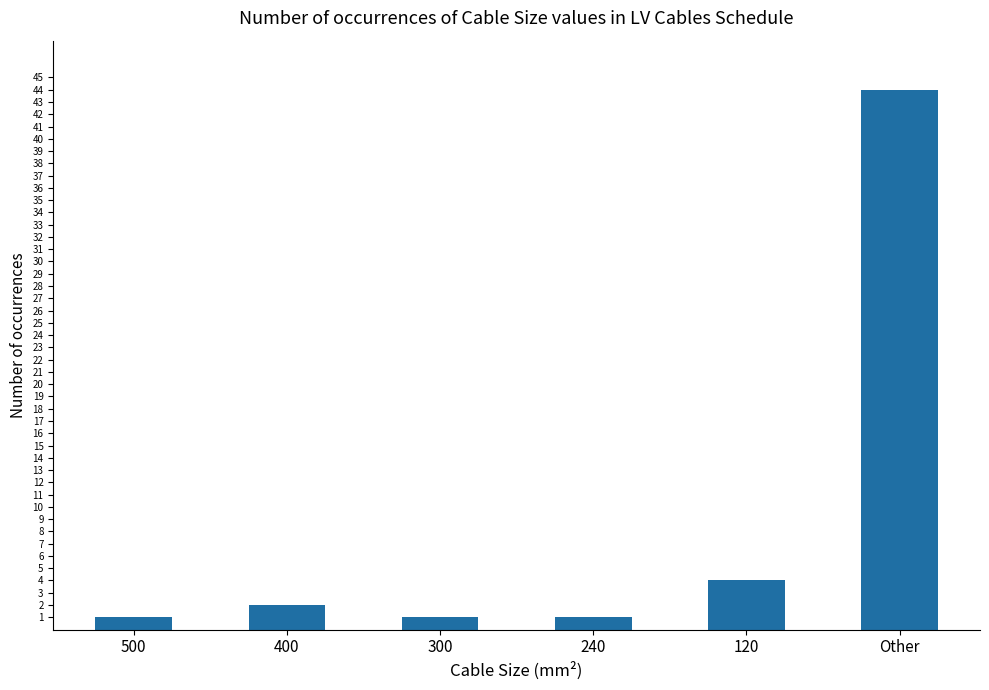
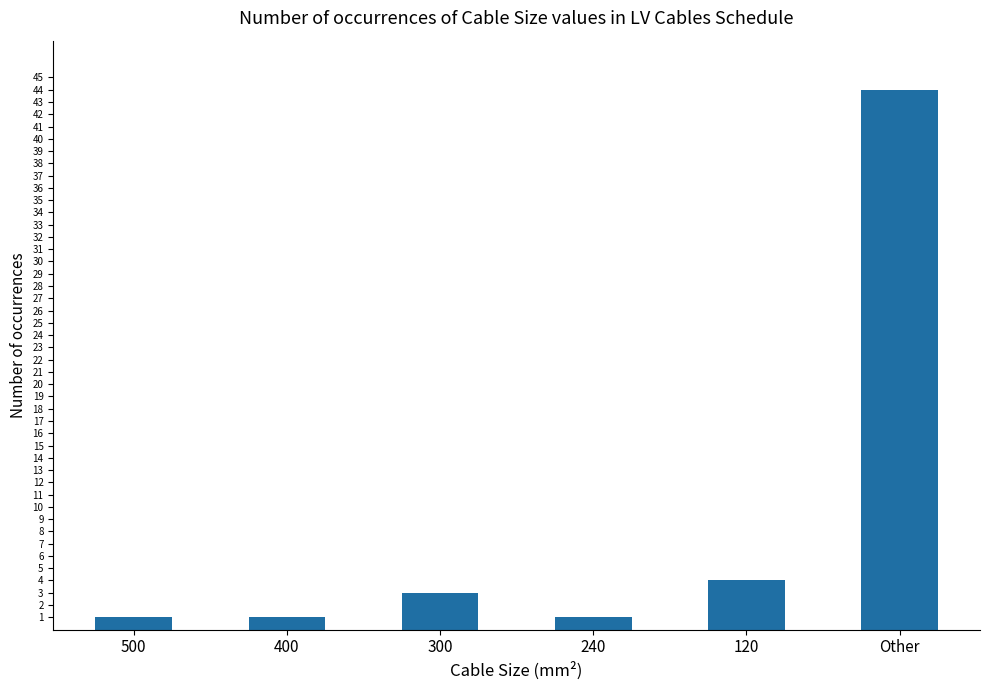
400: 2 -> 1
300: 1 -> 3
